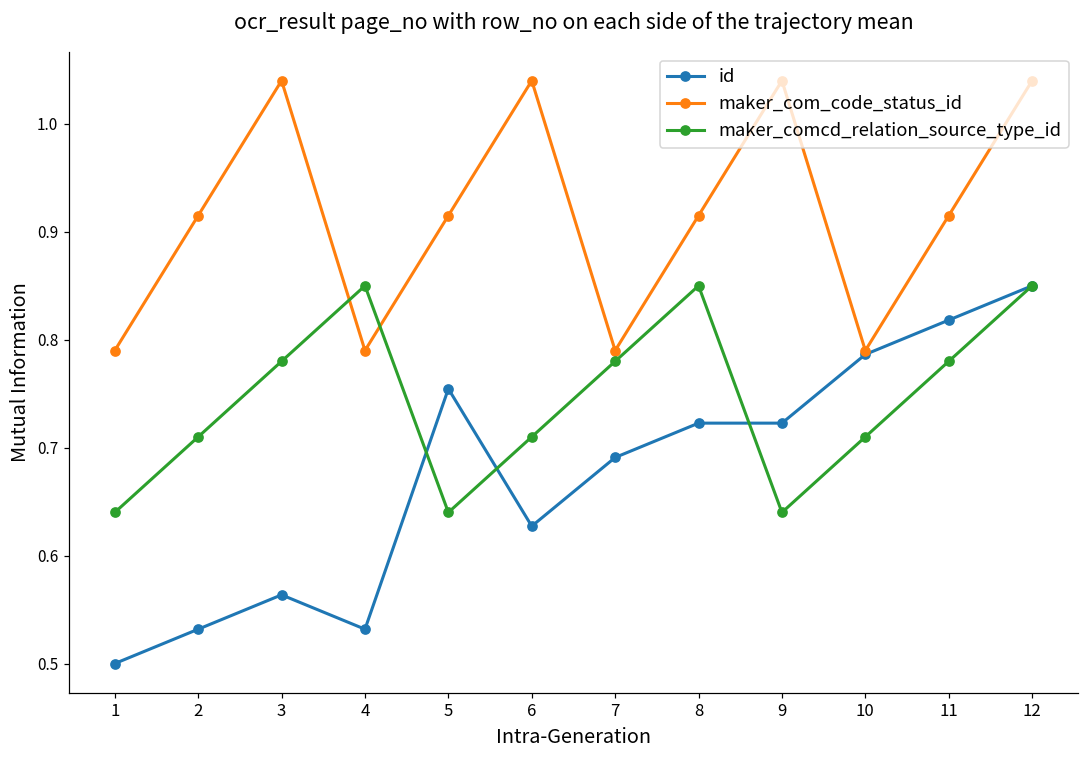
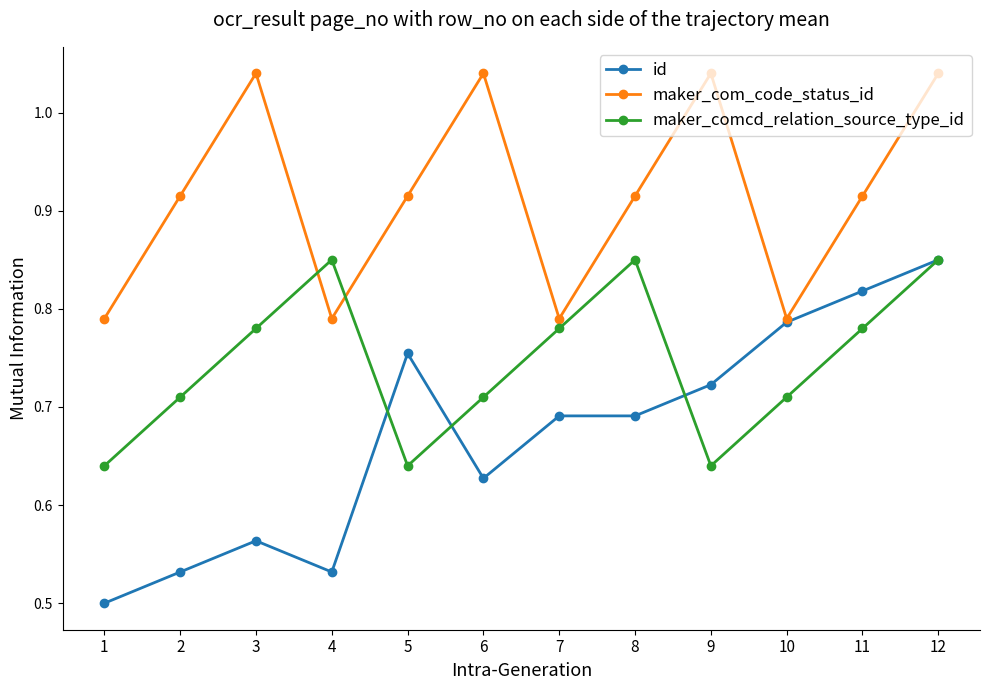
id, 8: 0.72 -> 0.69
